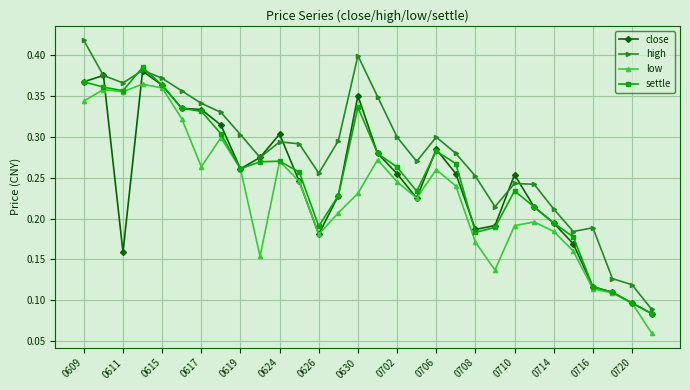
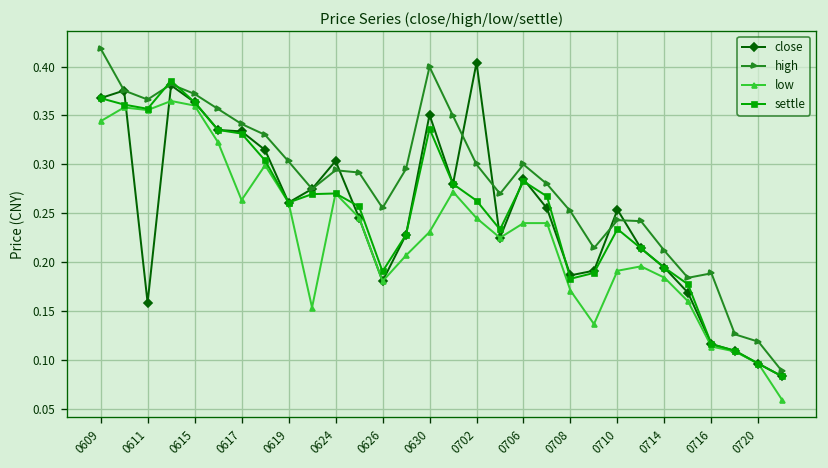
close, 0702: 0.26 -> 0.40
low, 0706: 0.26 -> 0.24
